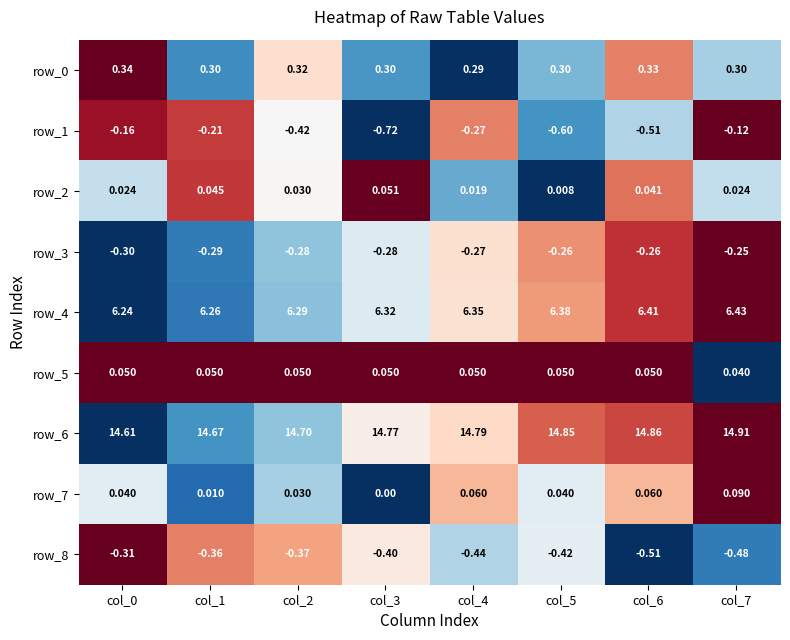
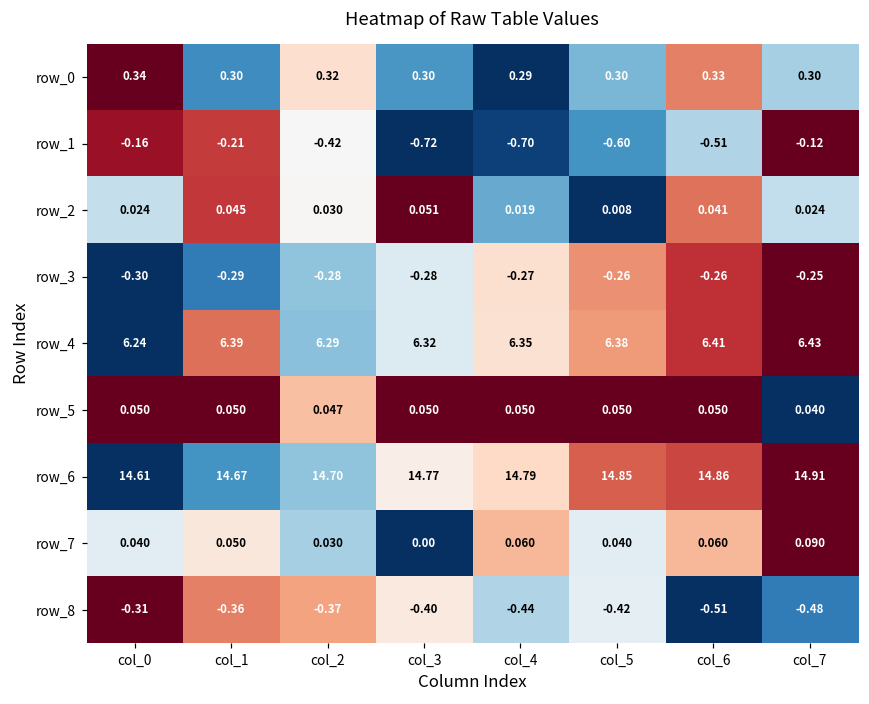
row_1, col_4: -0.27 -> -0.70
row_4, col_1: 6.26 -> 6.39
row_5, col_2: 0.050 -> 0.047
row_7, col_1: 0.010 -> 0.050
